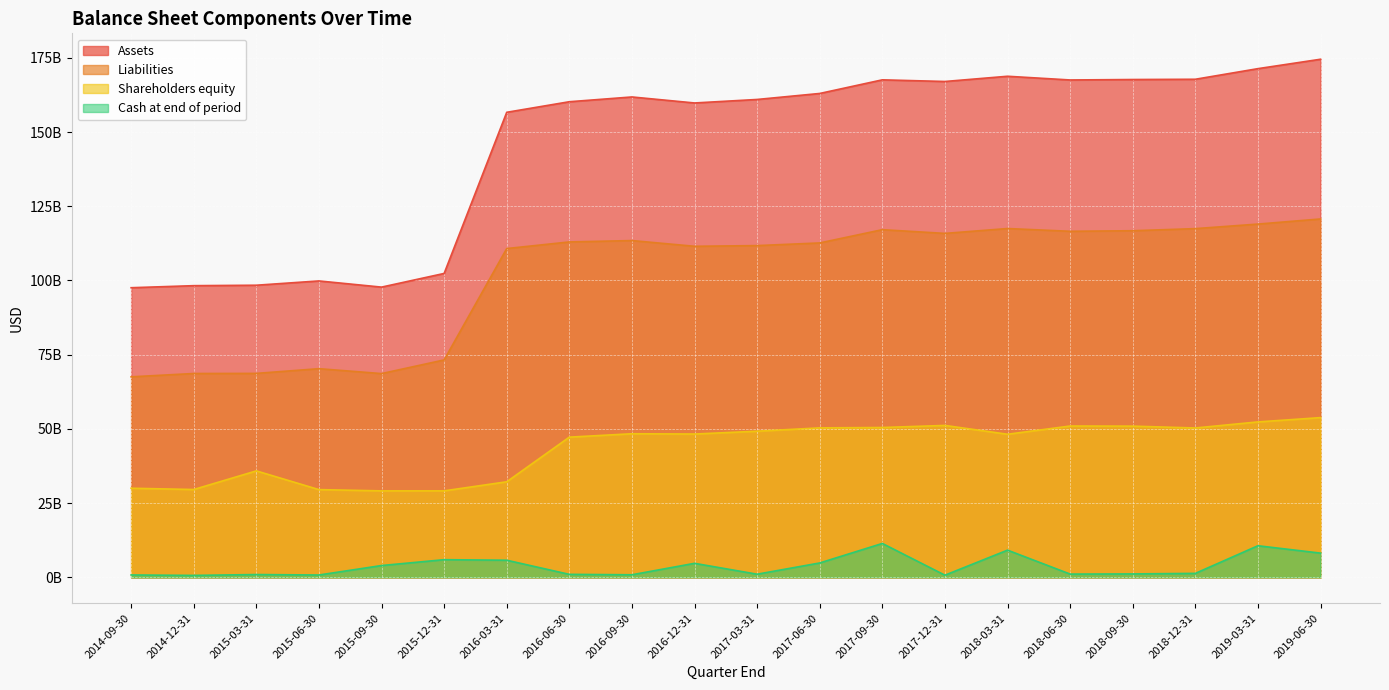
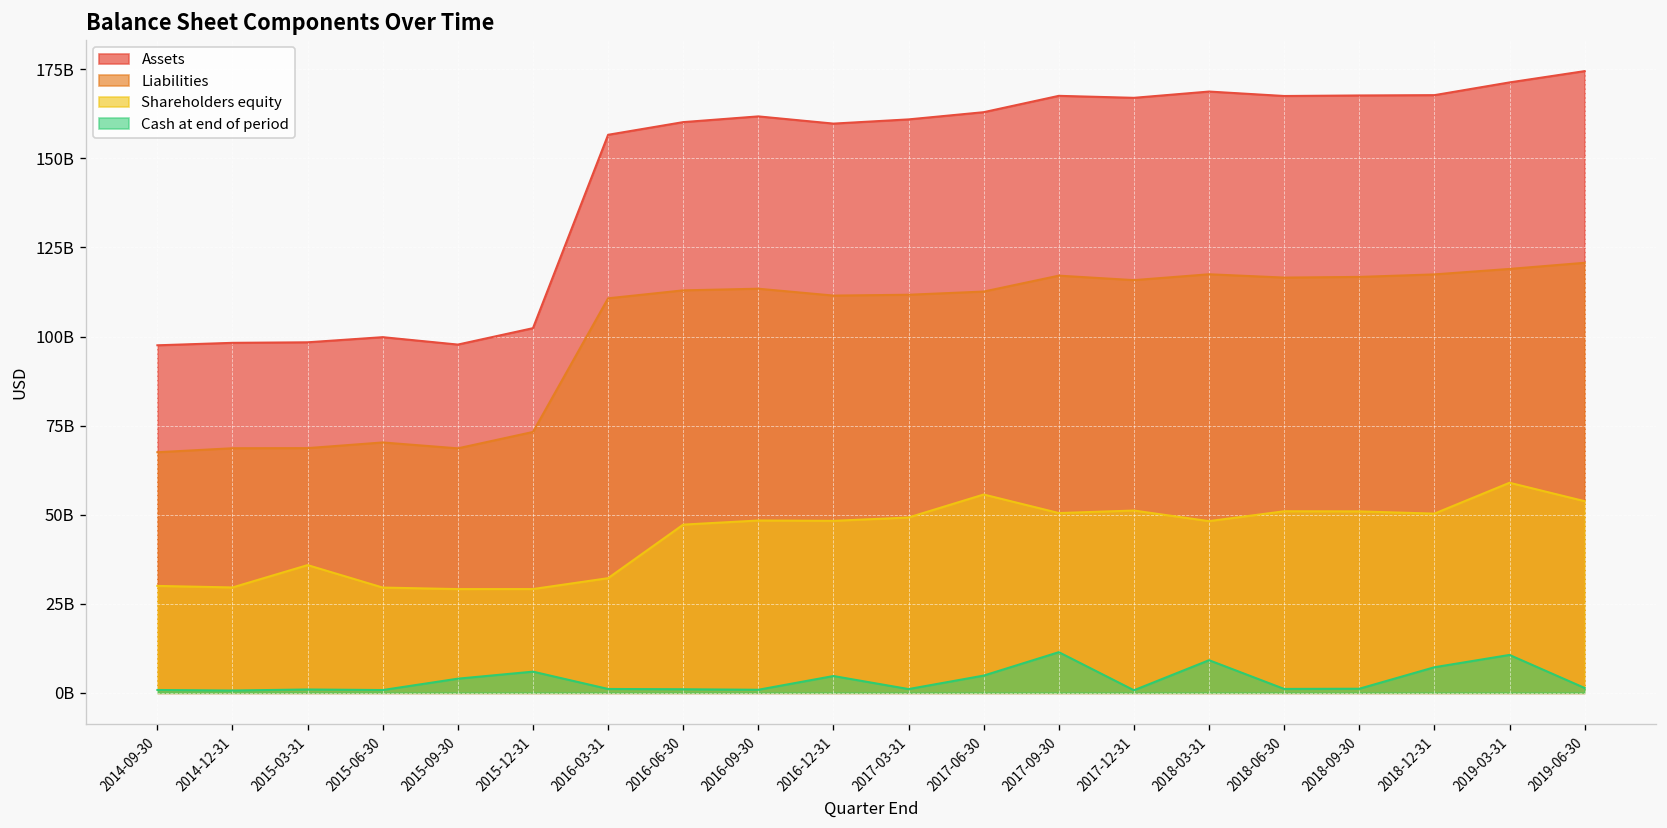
Cash at end of period, 2016-03-31: 6000000000 -> 1000000000
Shareholders equity, 2017-06-30: 50000000000 -> 56000000000
Cash at end of period, 2018-12-31: 1000000000 -> 7000000000
Shareholders equity, 2019-03-31: 52000000000 -> 59000000000
Cash at end of period, 2019-06-30: 8000000000 -> 1000000000
